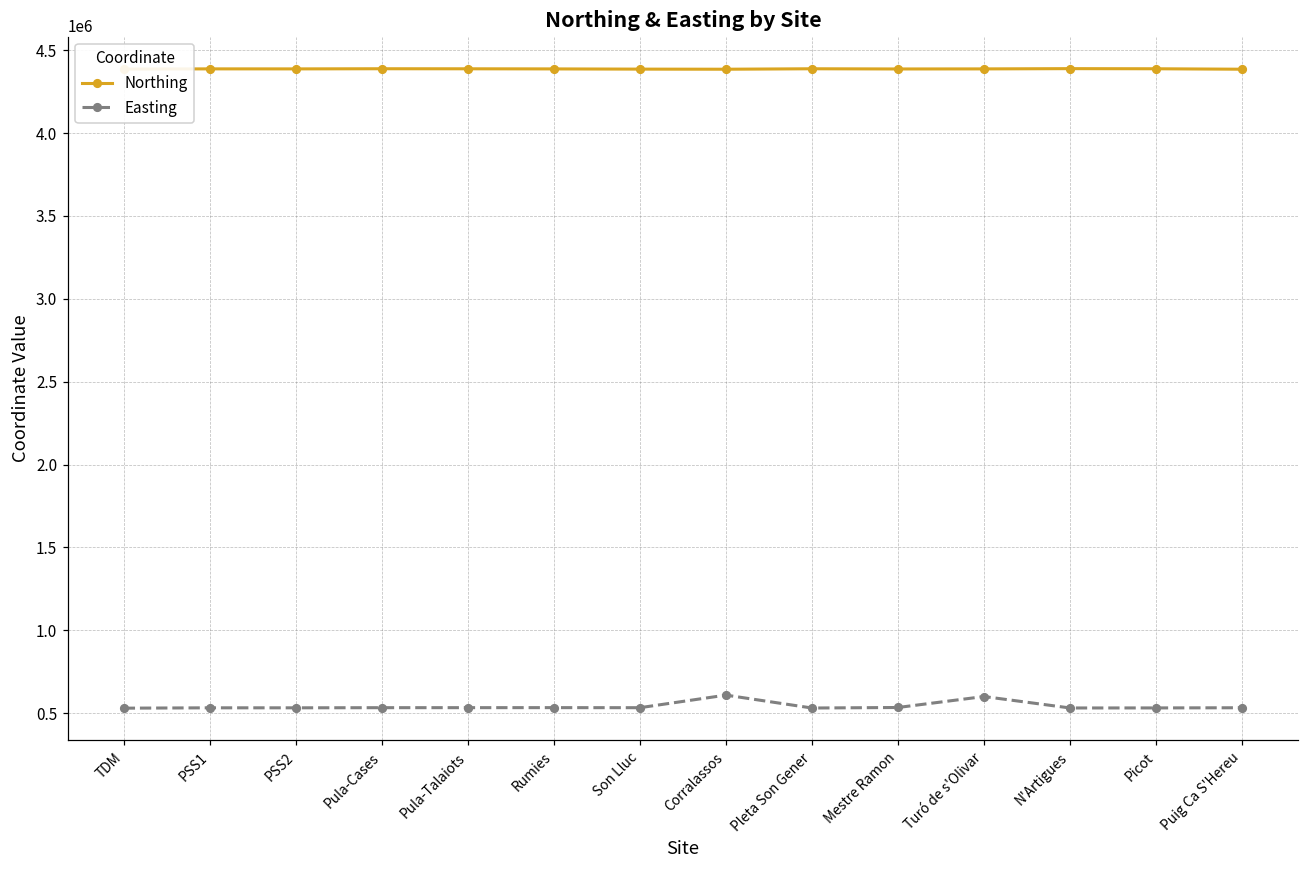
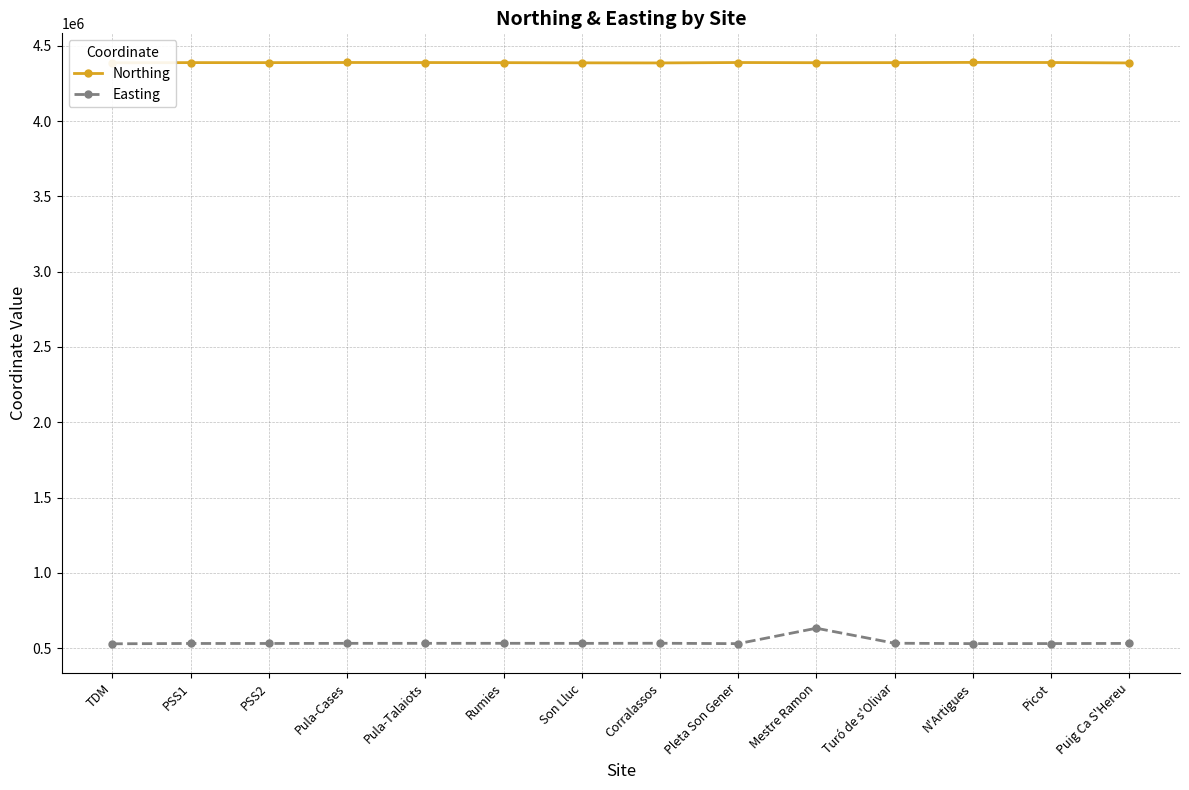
Easting, Corralassos: 610000 -> 530000
Easting, Mestre Ramon: 530000 -> 630000
Easting, Turó de s'Olivar: 600000 -> 530000
